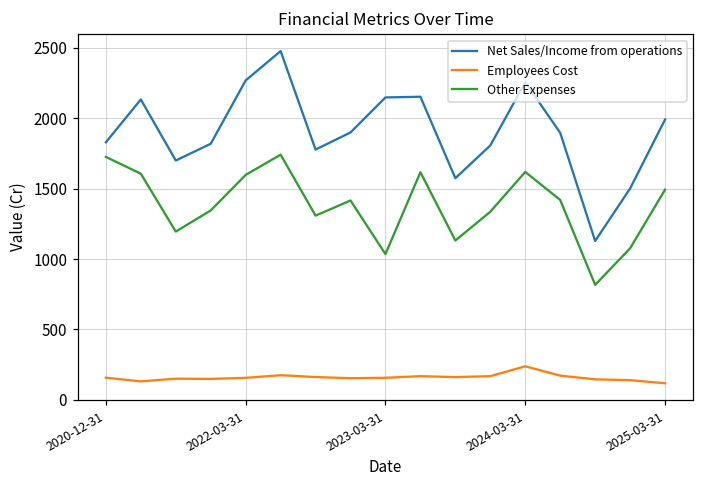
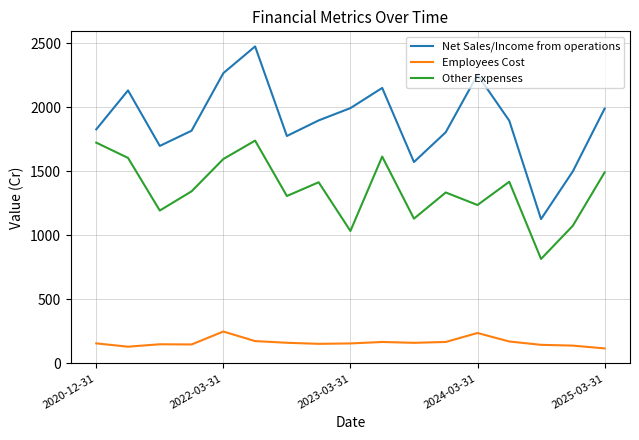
Employees Cost, 2022-03-31: 160 -> 250
Net Sales/Income from operations, 2023-03-31: 2150 -> 1990
Other Expenses, 2024-03-31: 1620 -> 1240
